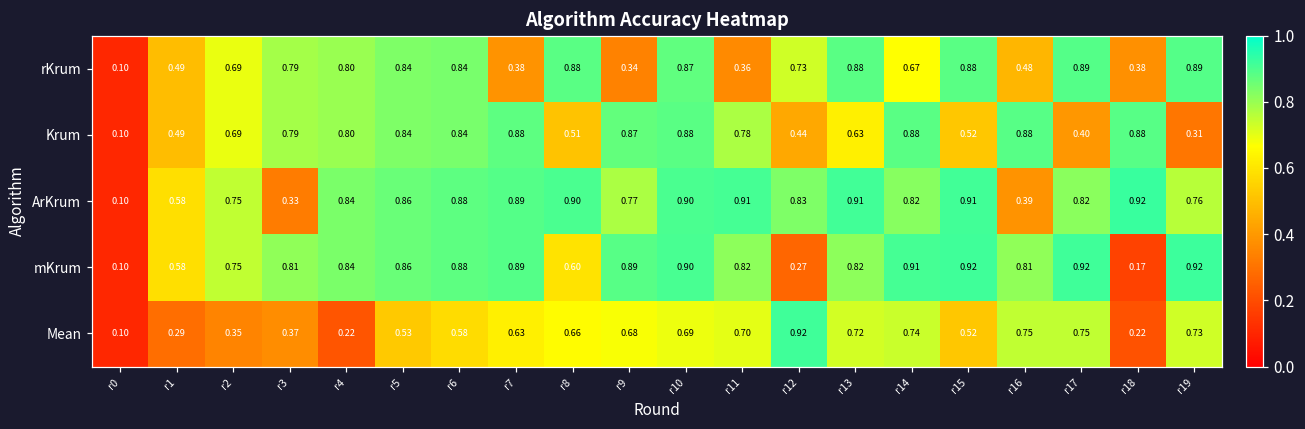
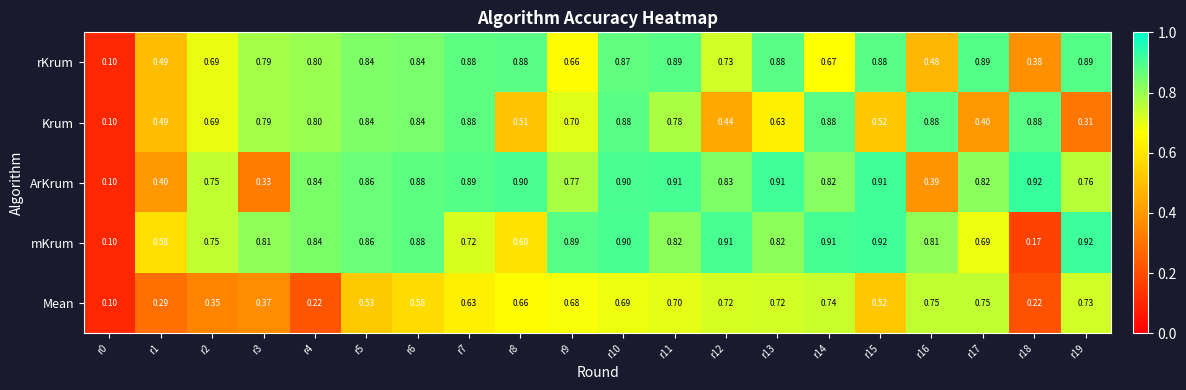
rKrum, r7: 0.38 -> 0.88
rKrum, r9: 0.34 -> 0.66
rKrum, r11: 0.36 -> 0.89
Krum, r9: 0.87 -> 0.70
ArKrum, r1: 0.58 -> 0.40
mKrum, r7: 0.89 -> 0.72
mKrum, r12: 0.27 -> 0.91
mKrum, r17: 0.92 -> 0.69
Mean, r12: 0.92 -> 0.72
